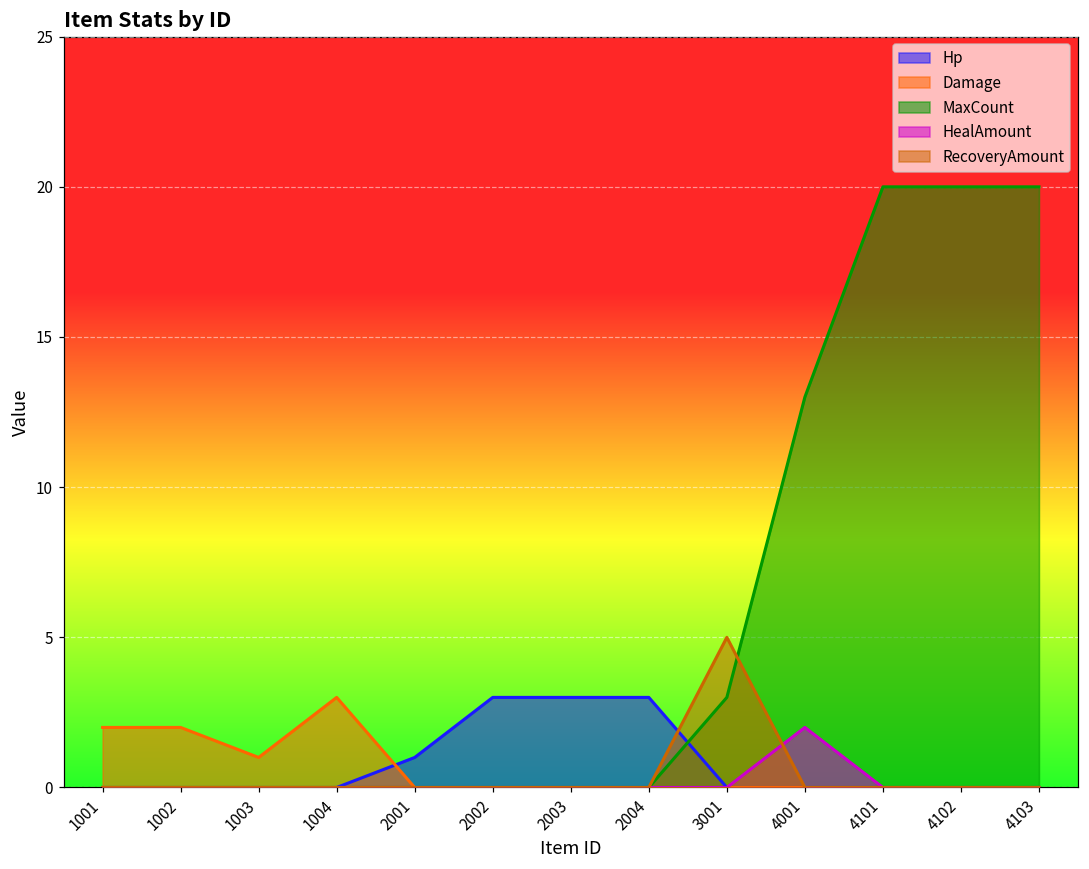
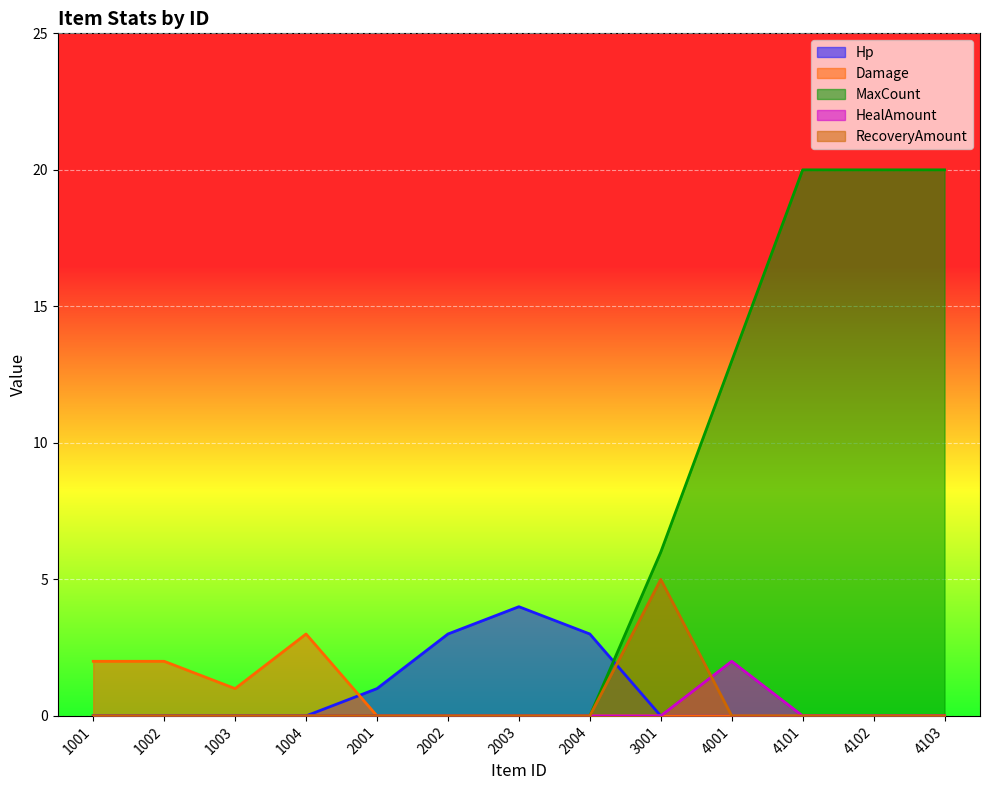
Hp, 2003: 3 -> 4
MaxCount, 3001: 3 -> 6
